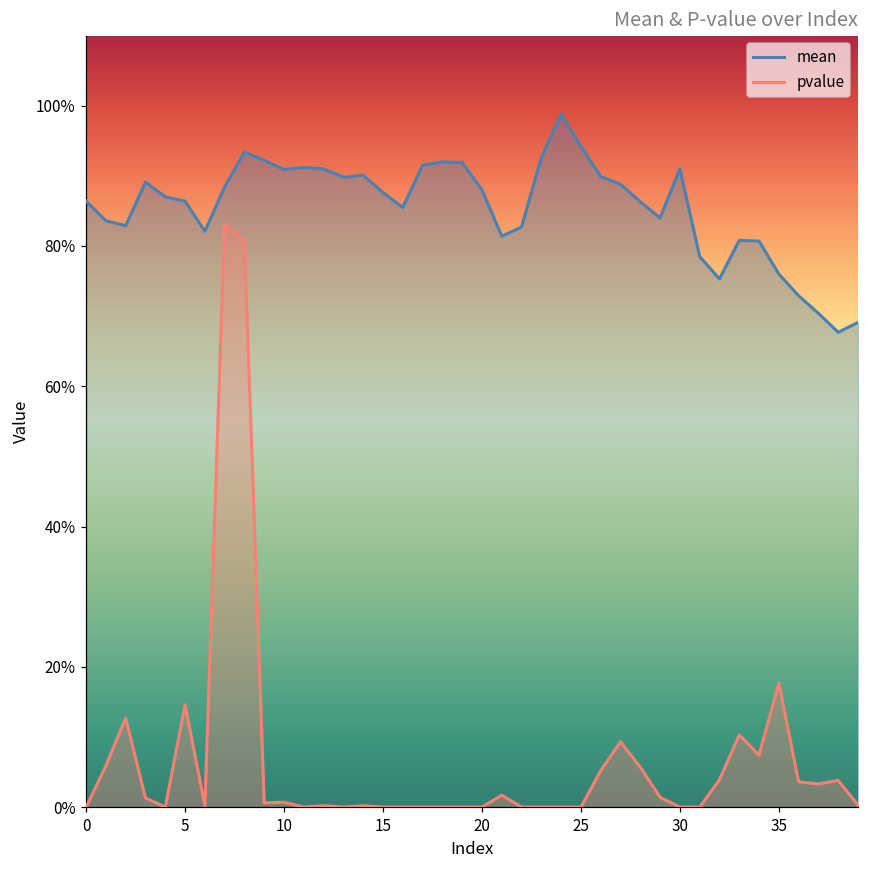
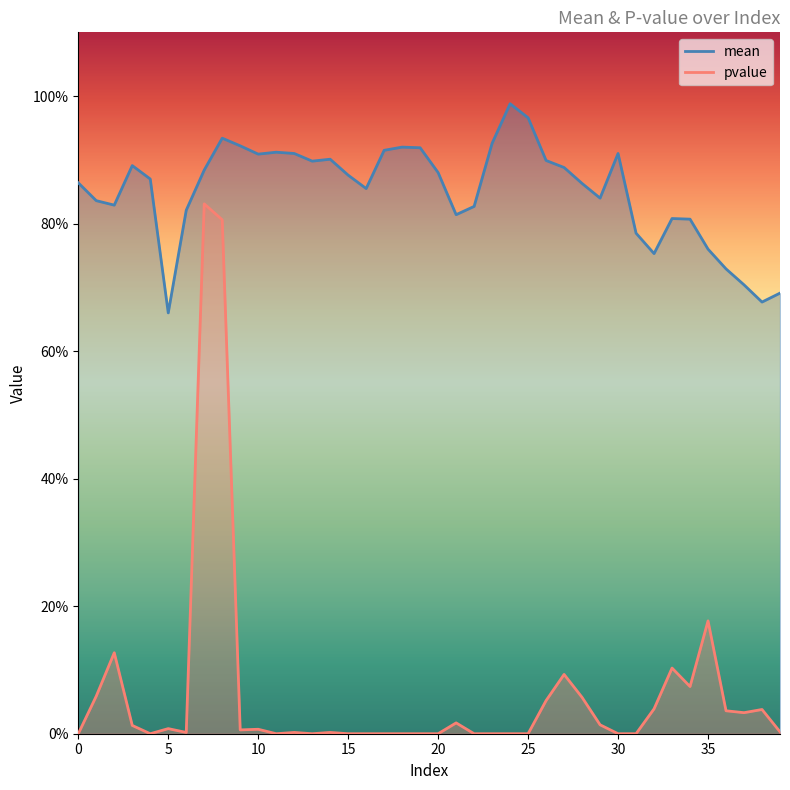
mean, 5: 86% -> 66%
pvalue, 5: 15% -> 1%
mean, 25: 94% -> 97%
